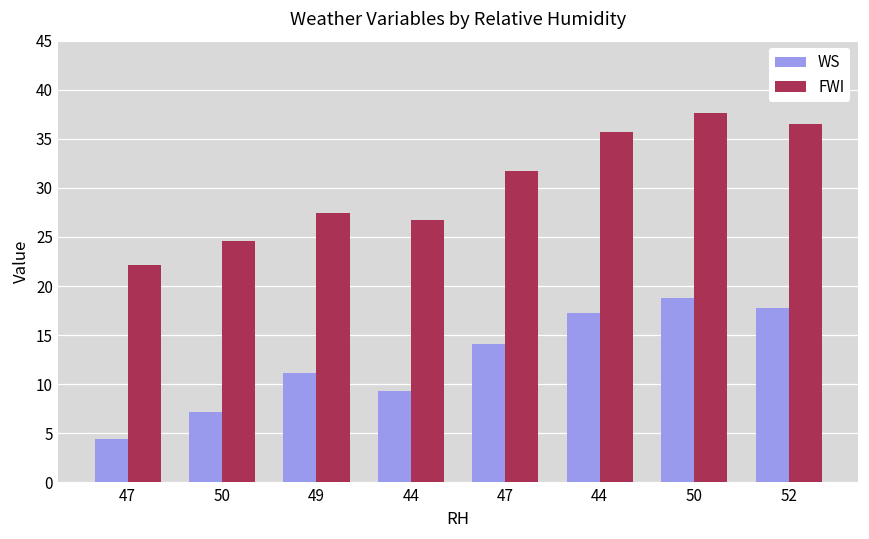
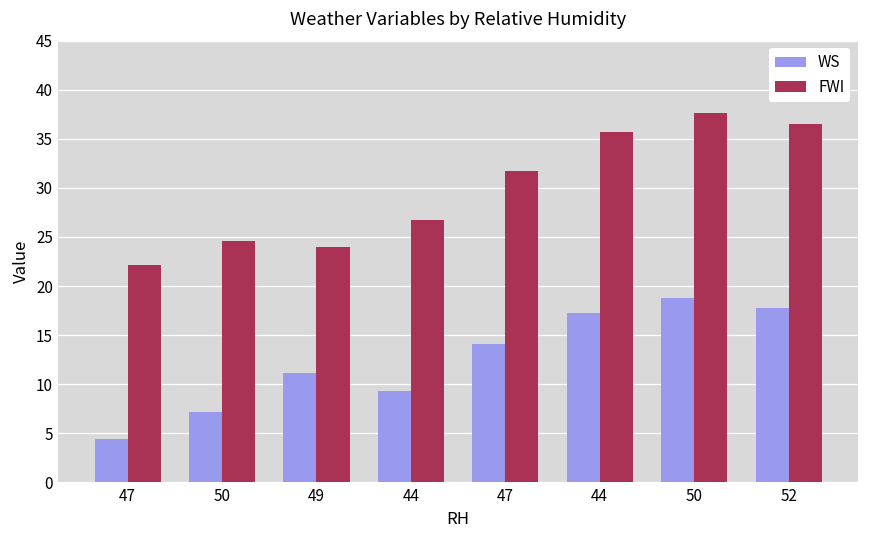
FWI, 49: 27 -> 24
